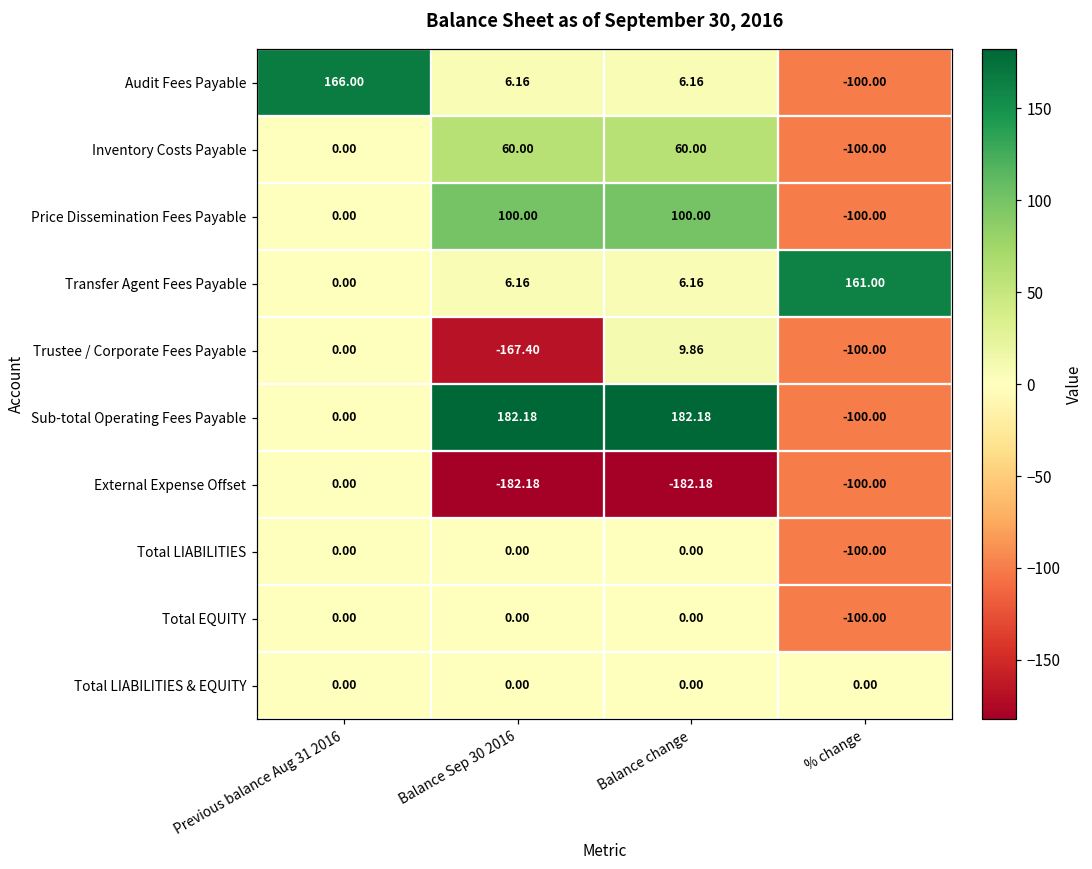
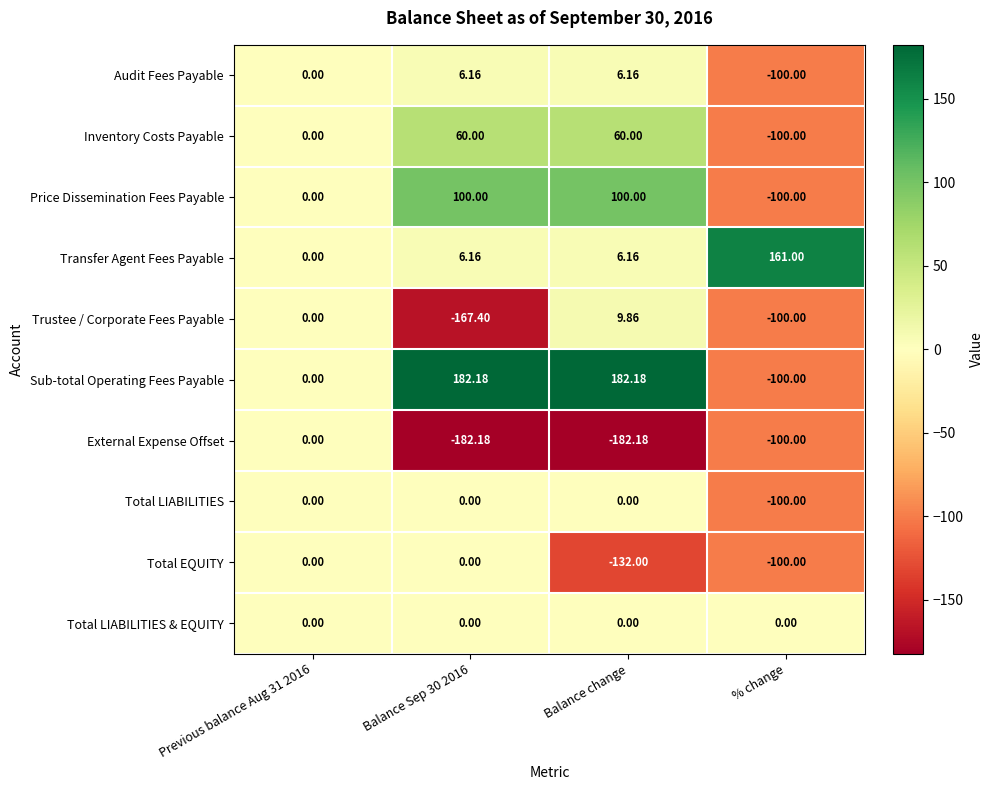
Audit Fees Payable, Previous balance Aug 31 2016: 166.00 -> 0.00
Total EQUITY, Balance change: 0.00 -> -132.00
